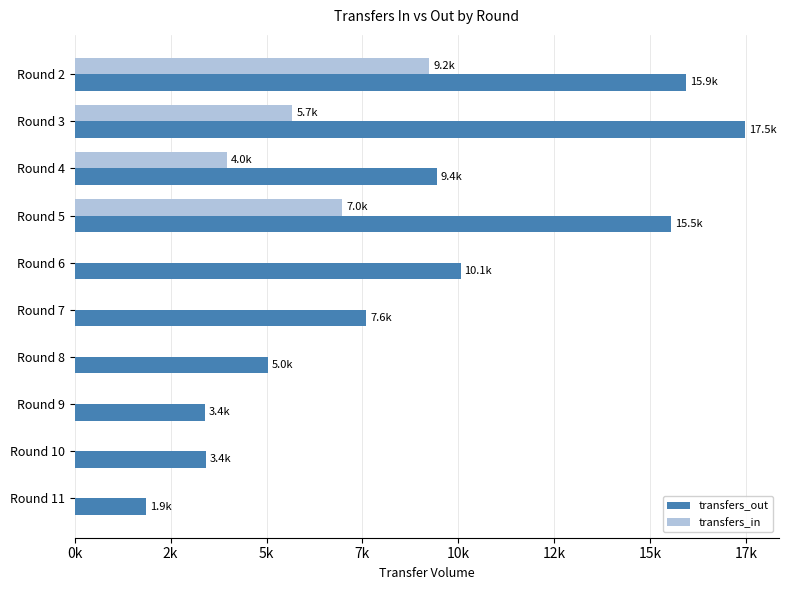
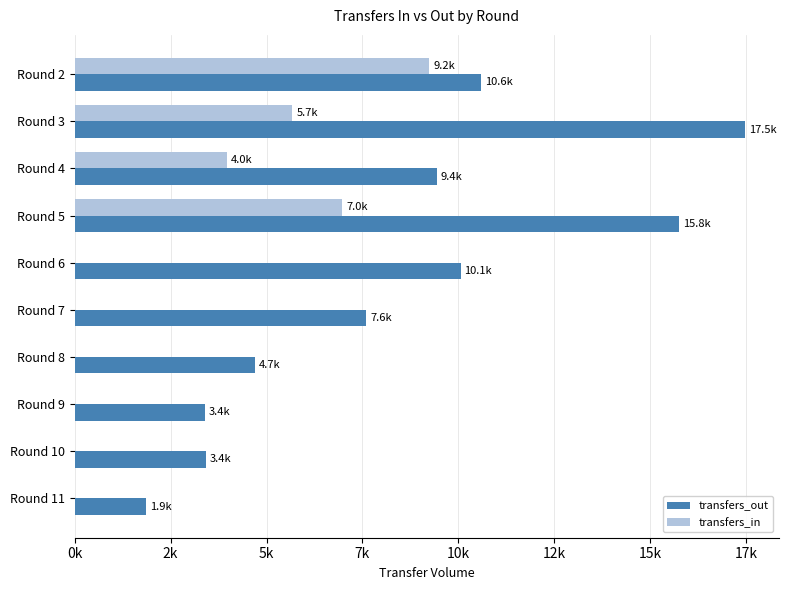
transfers_out, Round 2: 15.9k -> 10.6k
transfers_out, Round 5: 15.5k -> 15.8k
transfers_out, Round 8: 5.0k -> 4.7k
